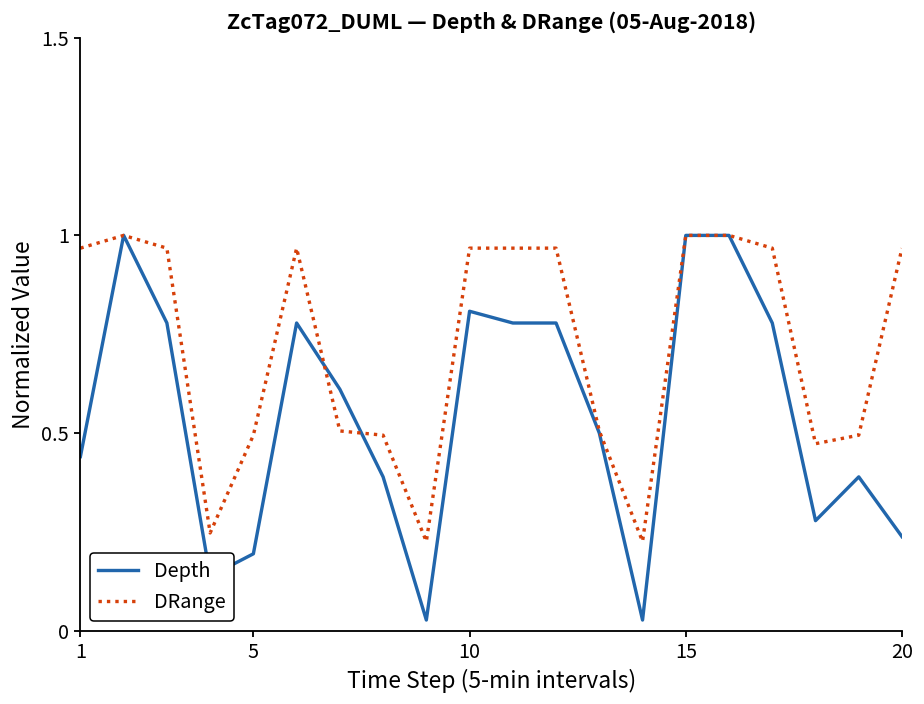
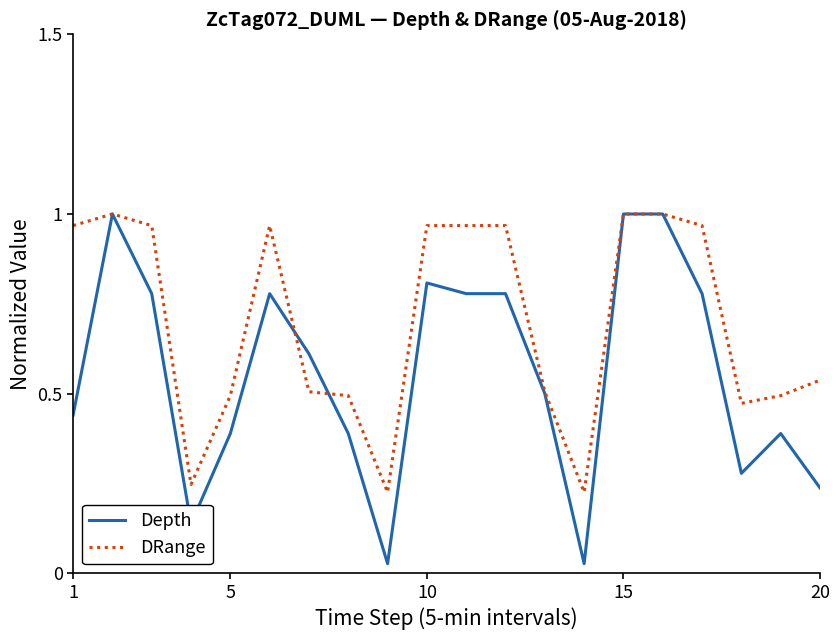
Depth, 5: 0.19 -> 0.39
DRange, 20: 0.97 -> 0.54
